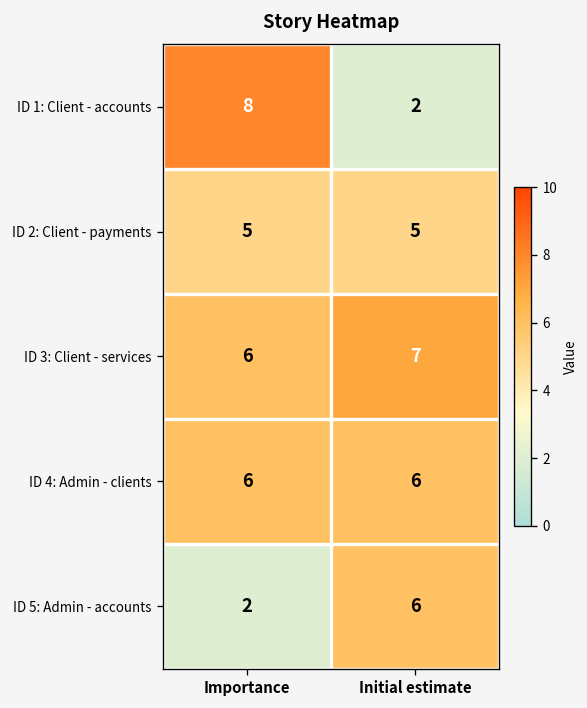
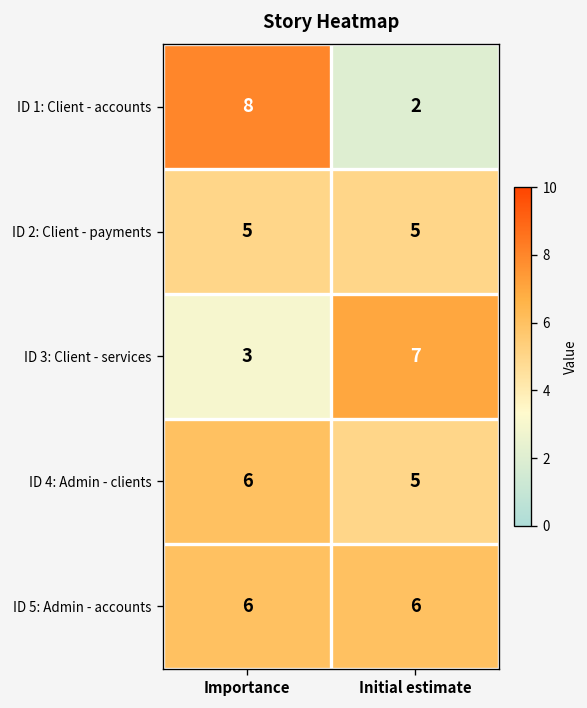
ID 3: Client - services, Importance: 6 -> 3
ID 4: Admin - clients, Initial estimate: 6 -> 5
ID 5: Admin - accounts, Importance: 2 -> 6
